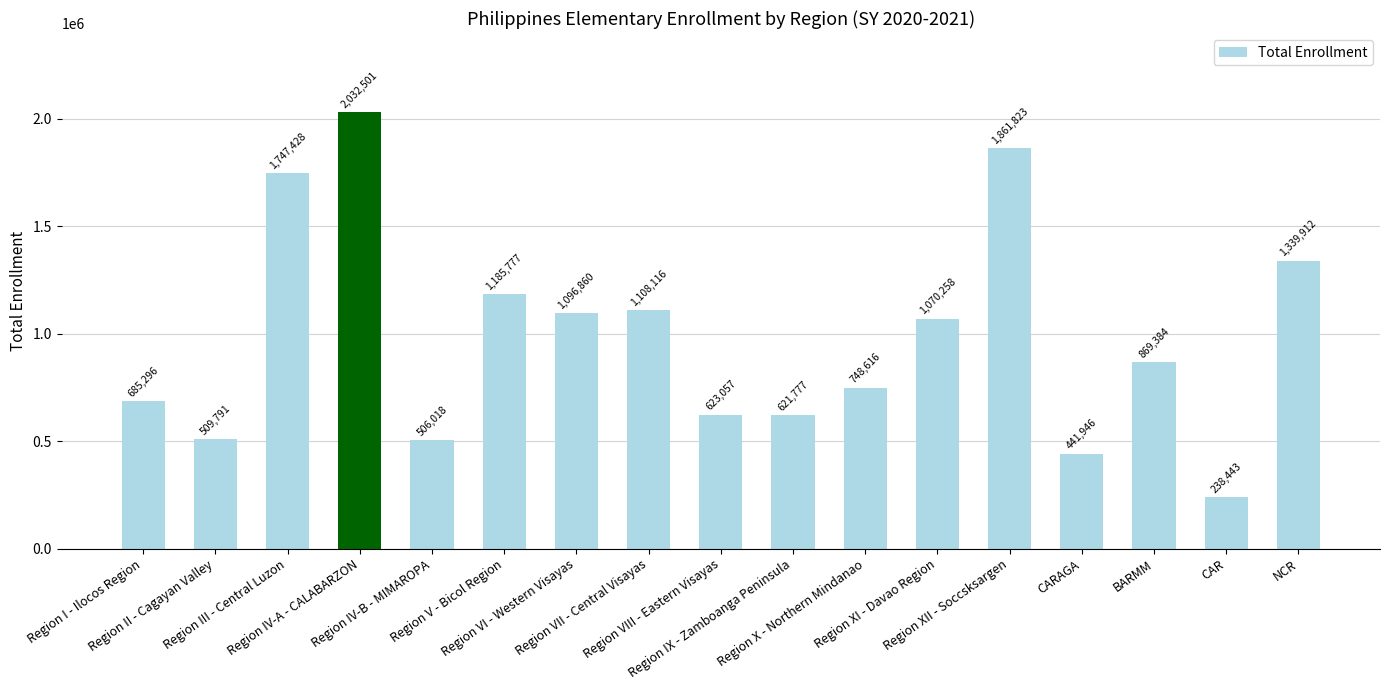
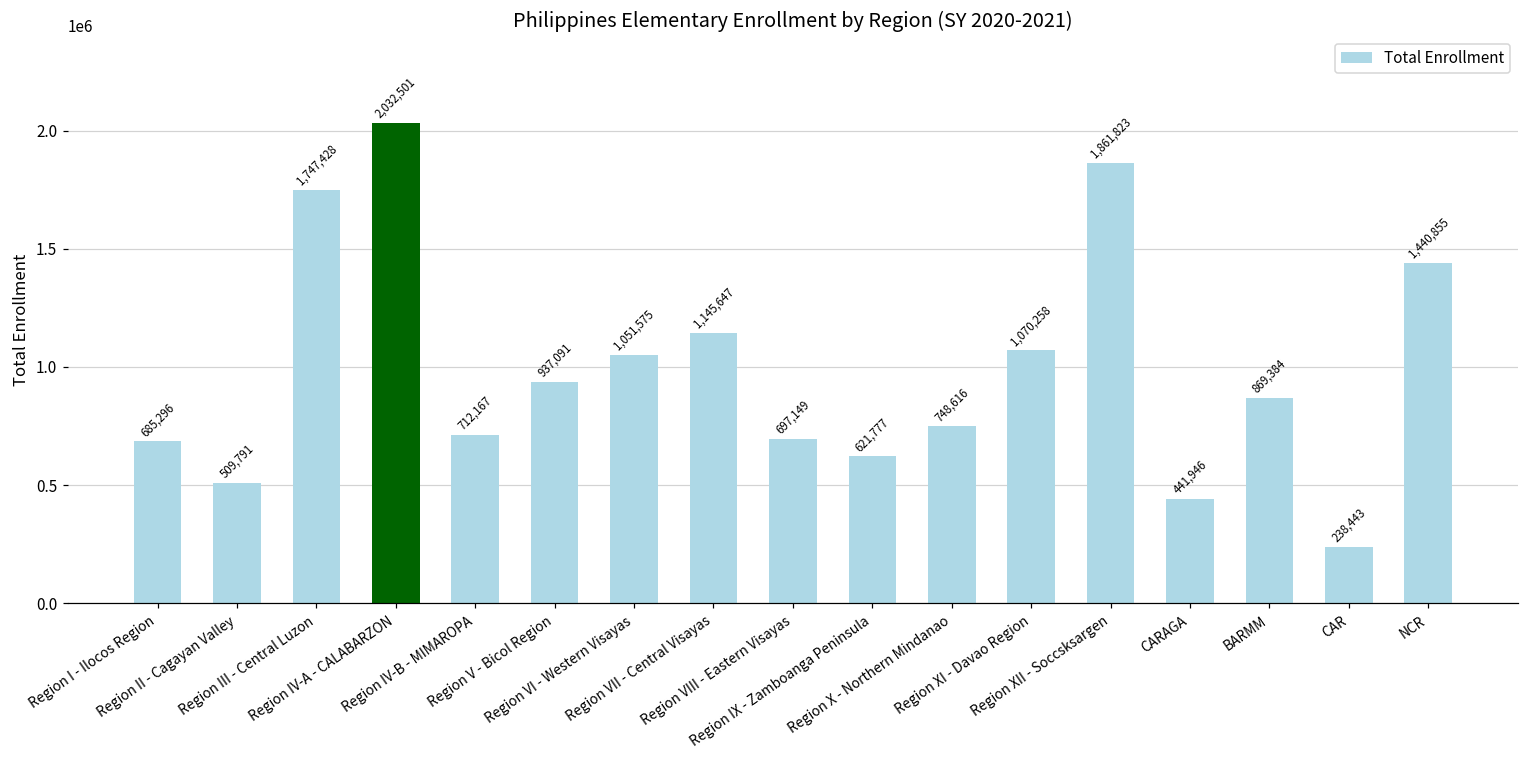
Region IV-B - MIMAROPA: 506,018 -> 712,167
Region V - Bicol Region: 1,185,777 -> 937,091
Region VI - Western Visayas: 1,096,860 -> 1,051,575
Region VII - Central Visayas: 1,108,116 -> 1,145,647
Region VIII - Eastern Visayas: 623,057 -> 697,149
NCR: 1,339,912 -> 1,440,855
